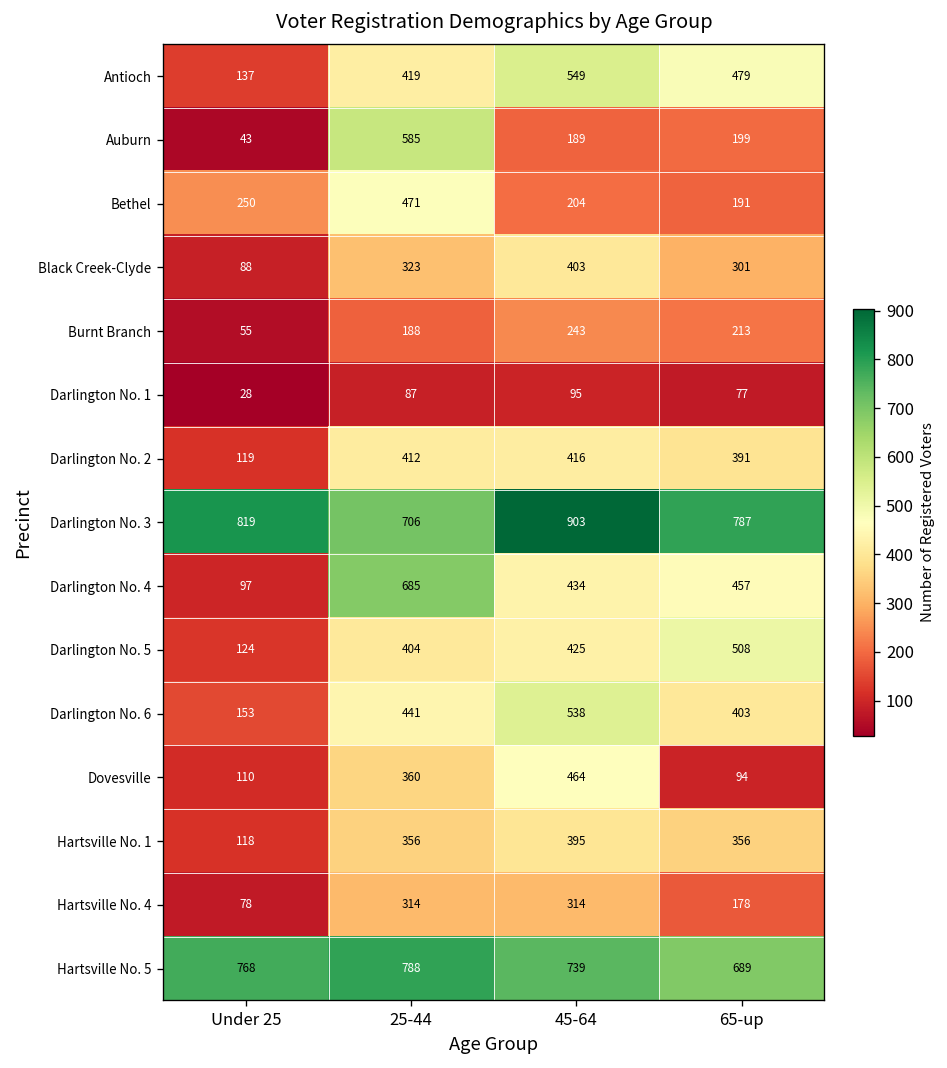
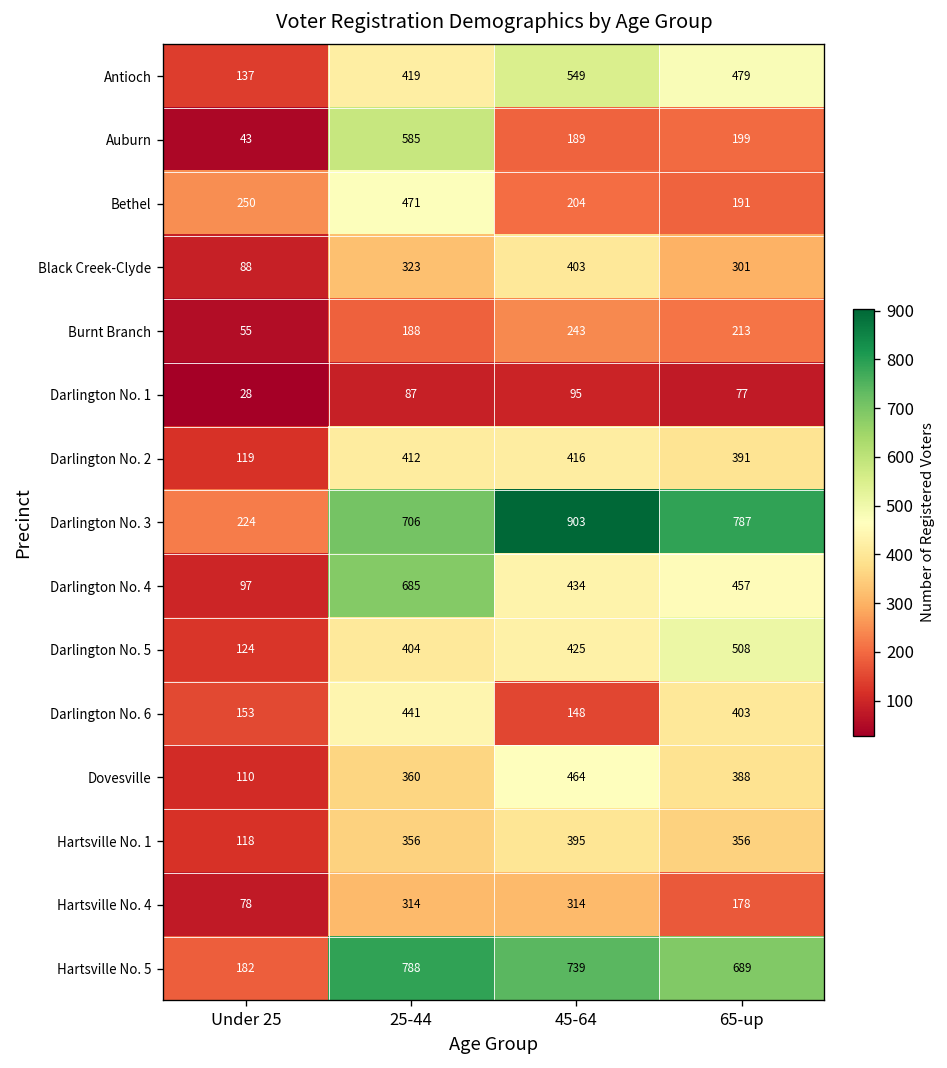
Darlington No. 3, Under 25: 819 -> 224
Darlington No. 6, 45-64: 538 -> 148
Dovesville, 65-up: 94 -> 388
Hartsville No. 5, Under 25: 768 -> 182
